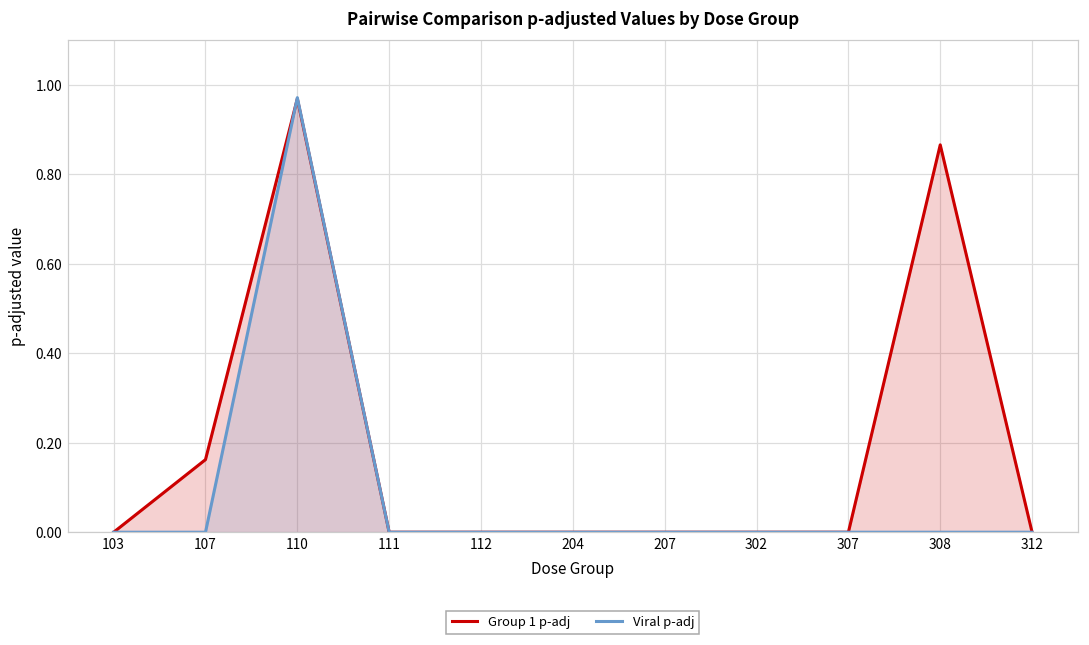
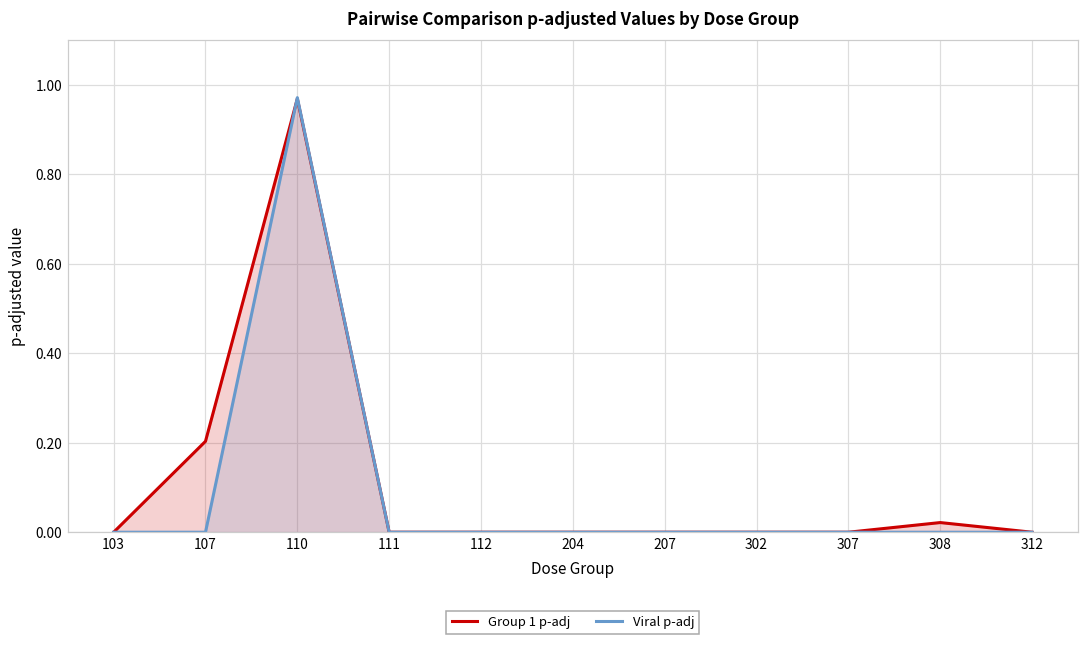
Group 1 p-adj, 107: 0.16 -> 0.20
Group 1 p-adj, 308: 0.87 -> 0.02
